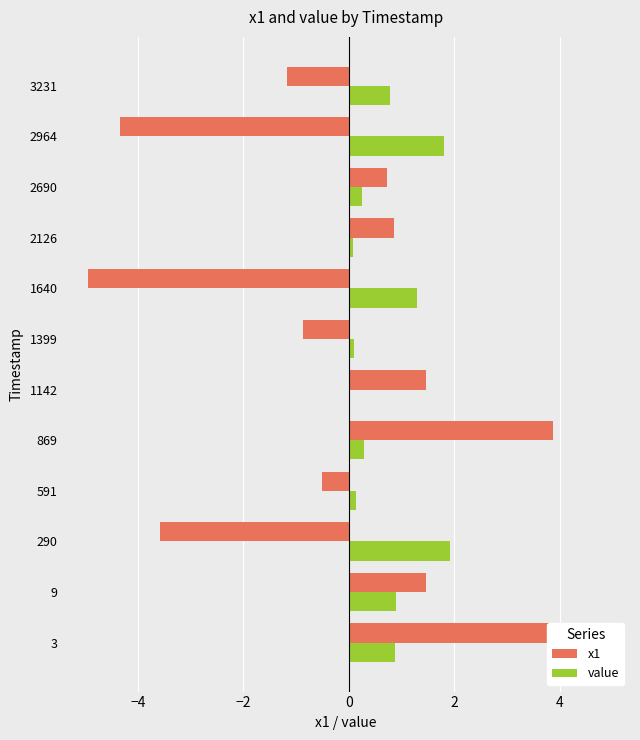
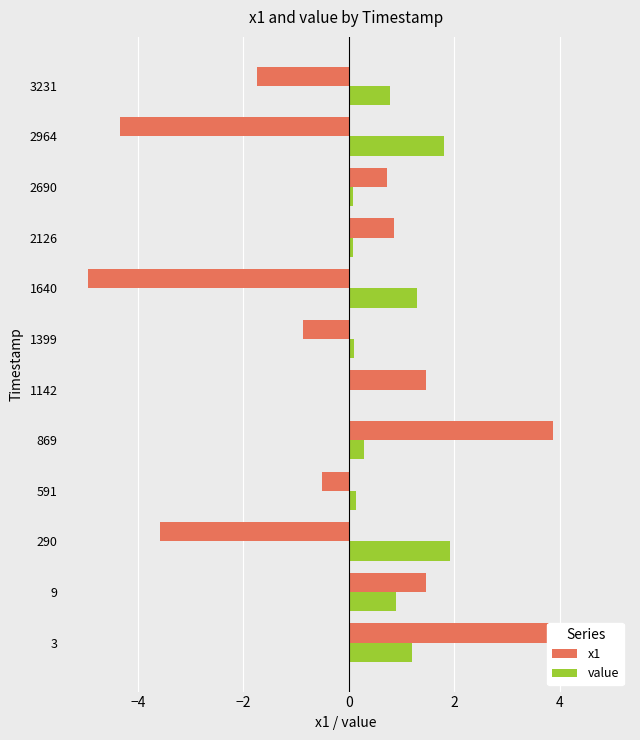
x1, 3231: -1.2 -> -1.7
value, 2690: 0.2 -> 0.1
value, 3: 0.9 -> 1.2
